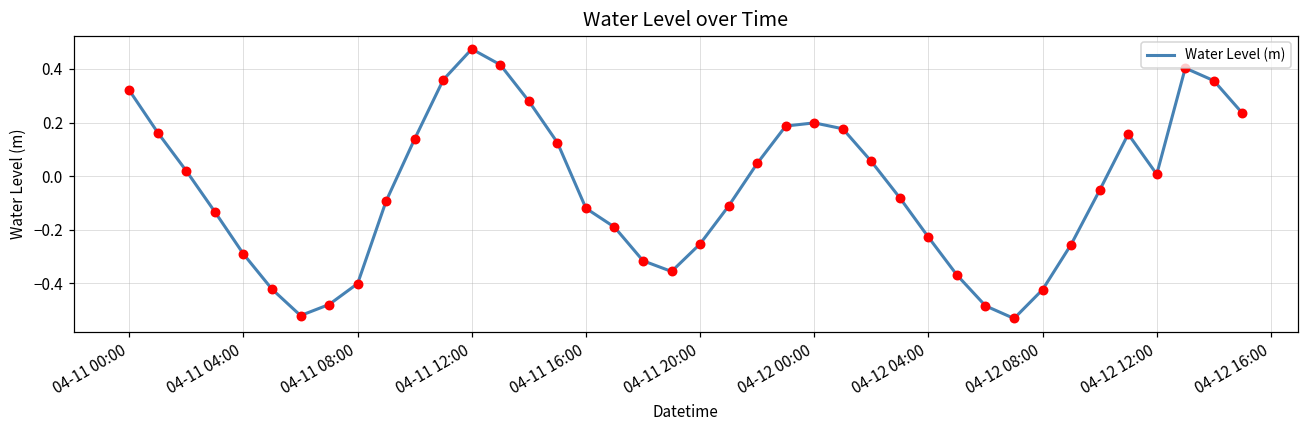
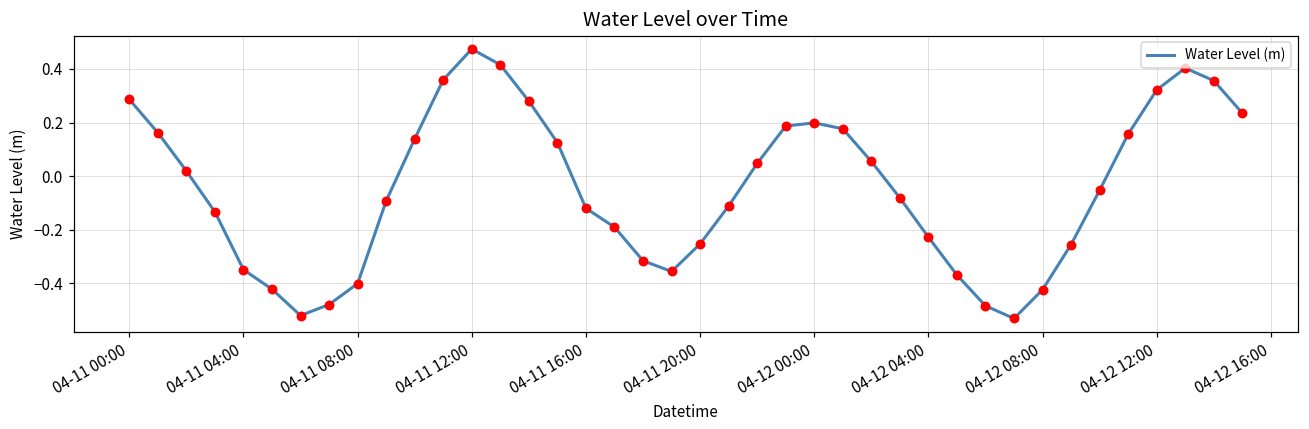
04-11 00:00: 0.32 -> 0.29
04-11 04:00: -0.29 -> -0.35
04-12 12:00: 0.01 -> 0.32
